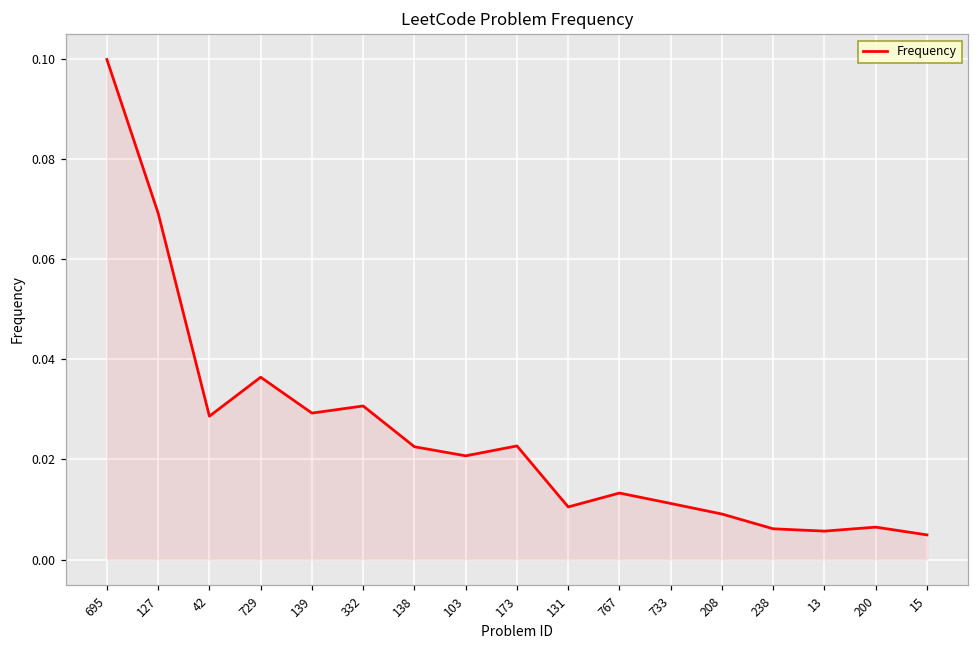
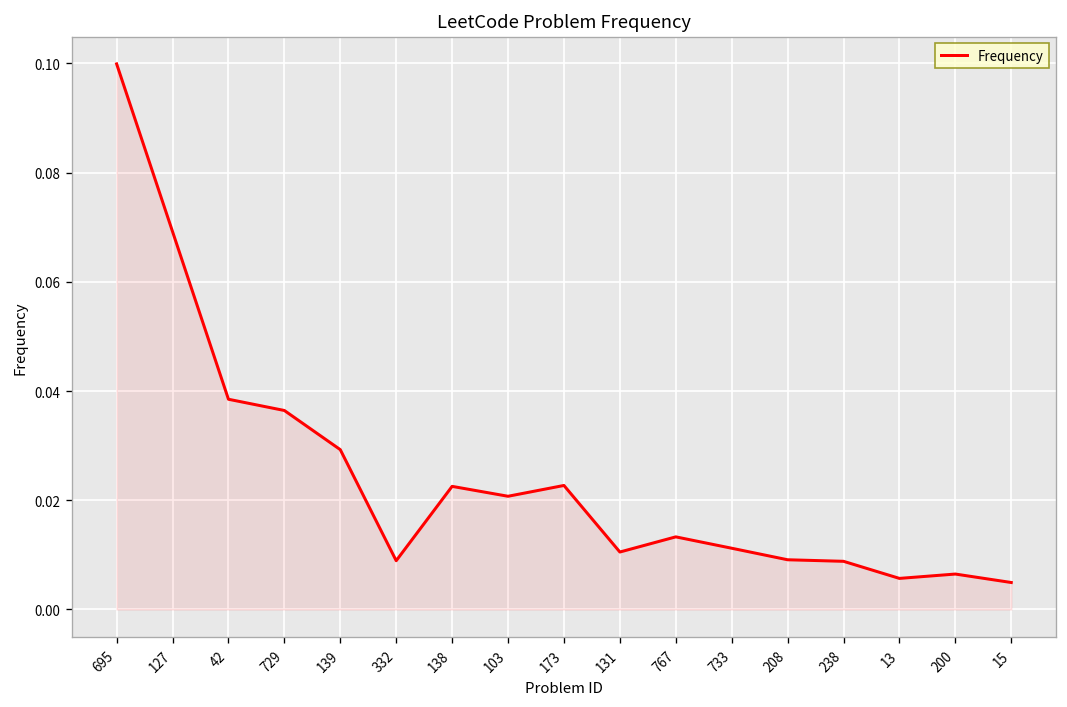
42: 0.029 -> 0.038
332: 0.031 -> 0.009
238: 0.006 -> 0.009
